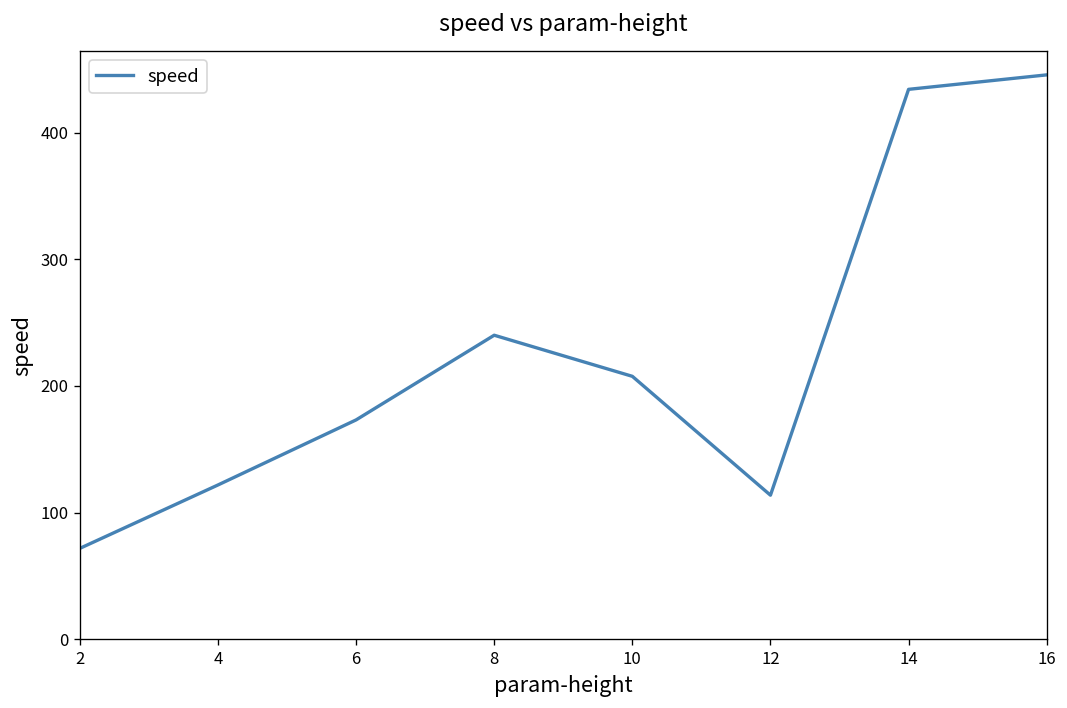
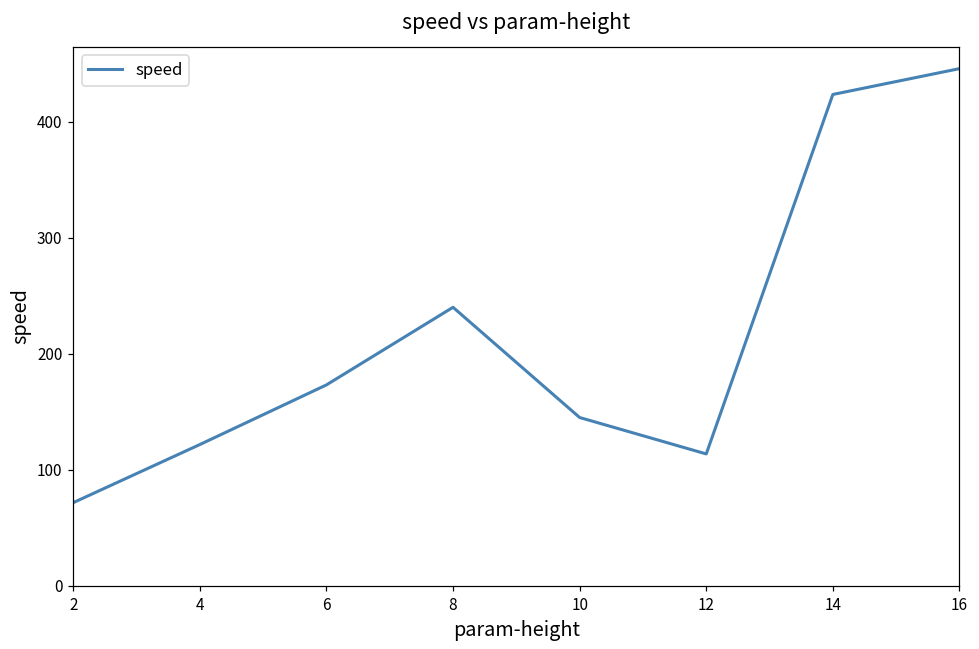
10: 208 -> 145
14: 434 -> 423
